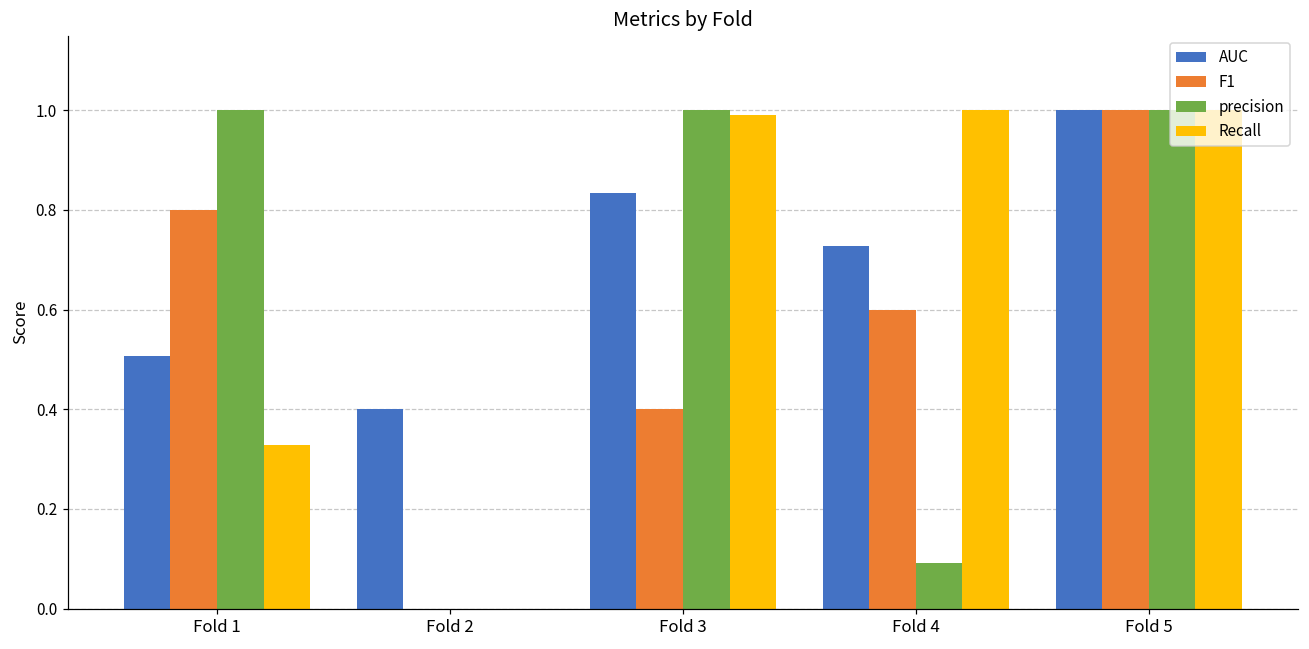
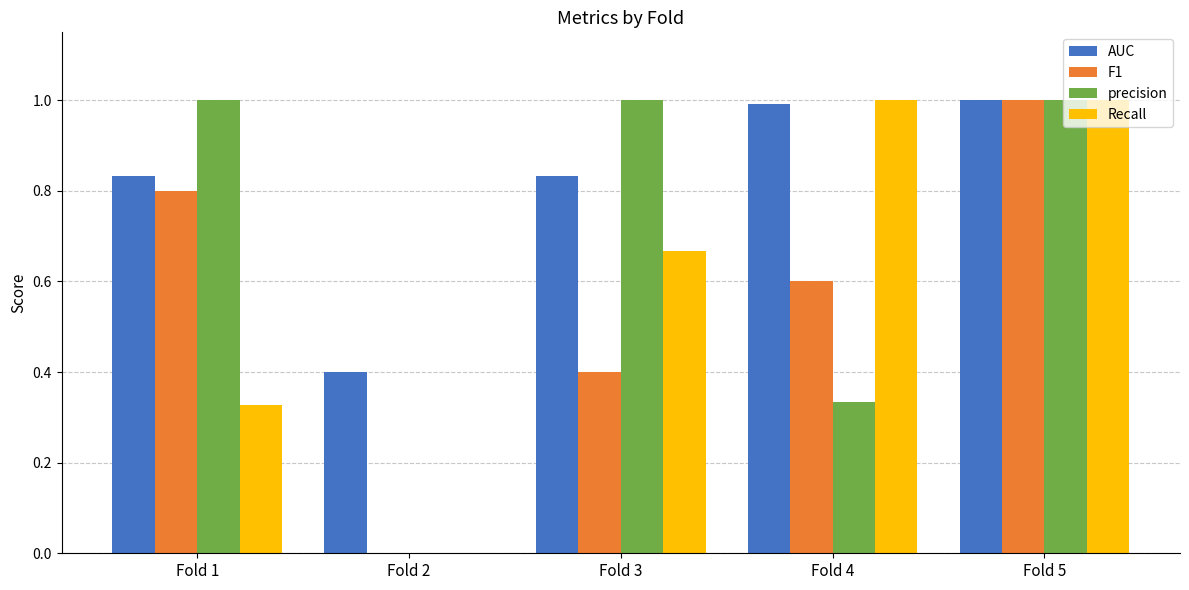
AUC, Fold 1: 0.51 -> 0.83
Recall, Fold 3: 0.99 -> 0.67
AUC, Fold 4: 0.73 -> 0.99
precision, Fold 4: 0.09 -> 0.33
